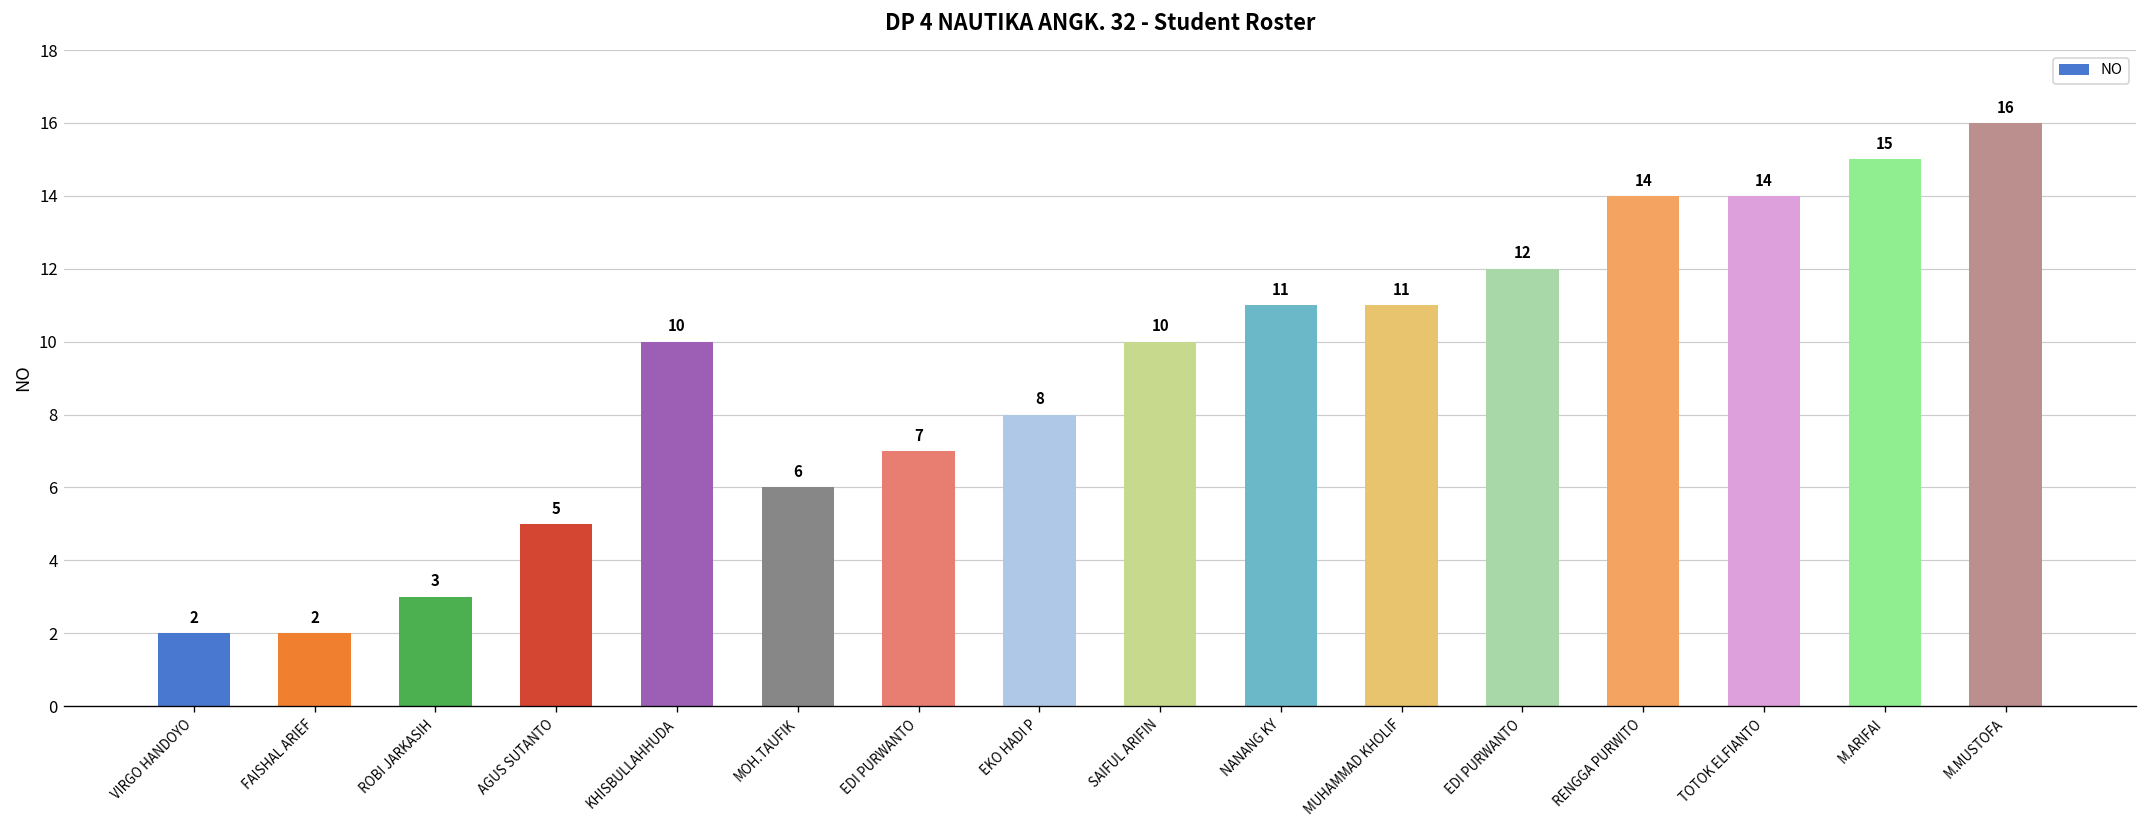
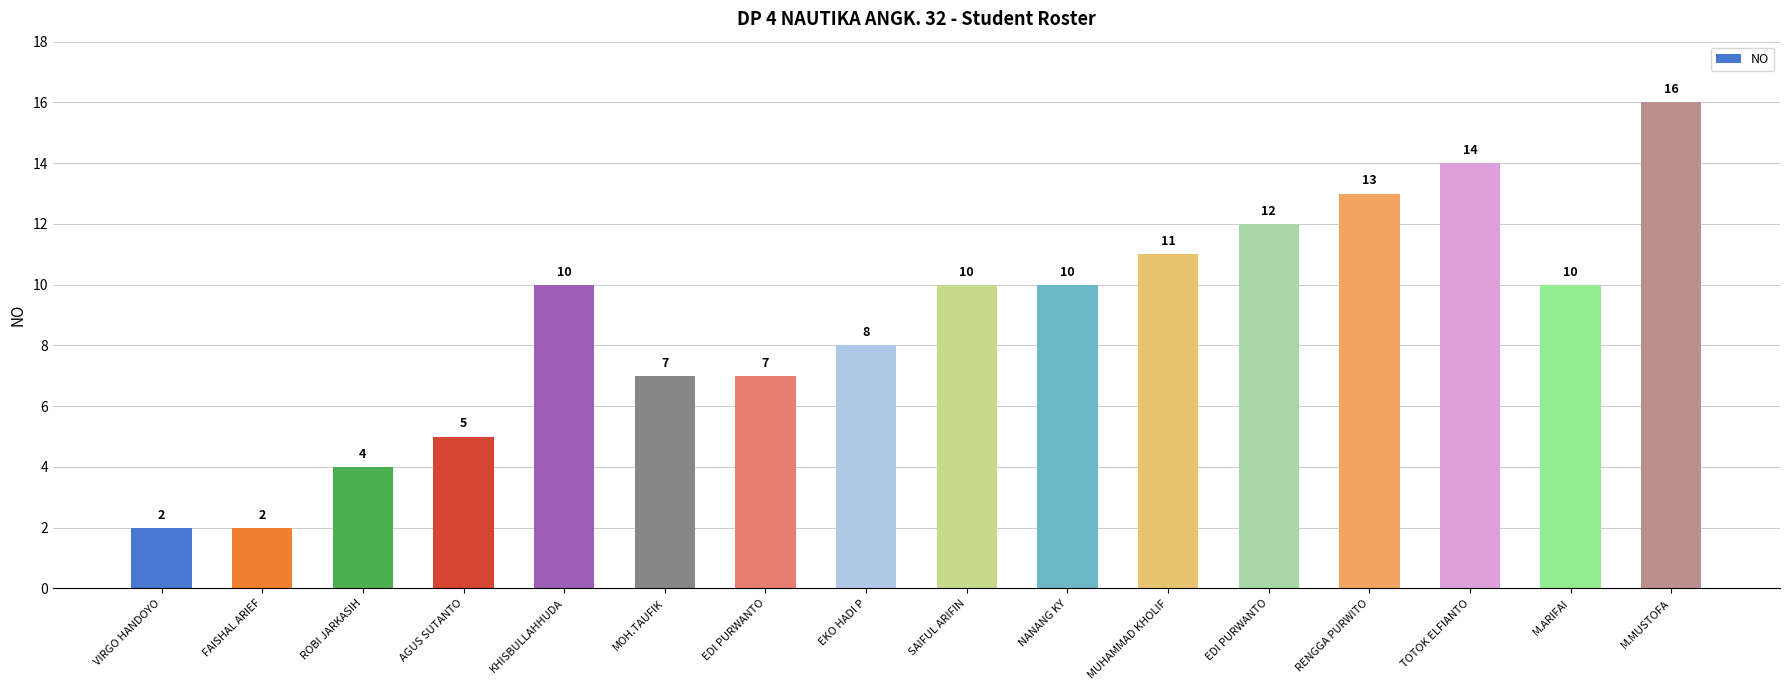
ROBI JARKASIH: 3 -> 4
MOH.TAUFIK: 6 -> 7
NANANG KY: 11 -> 10
RENGGA PURWITO: 14 -> 13
M.ARIFAI: 15 -> 10
